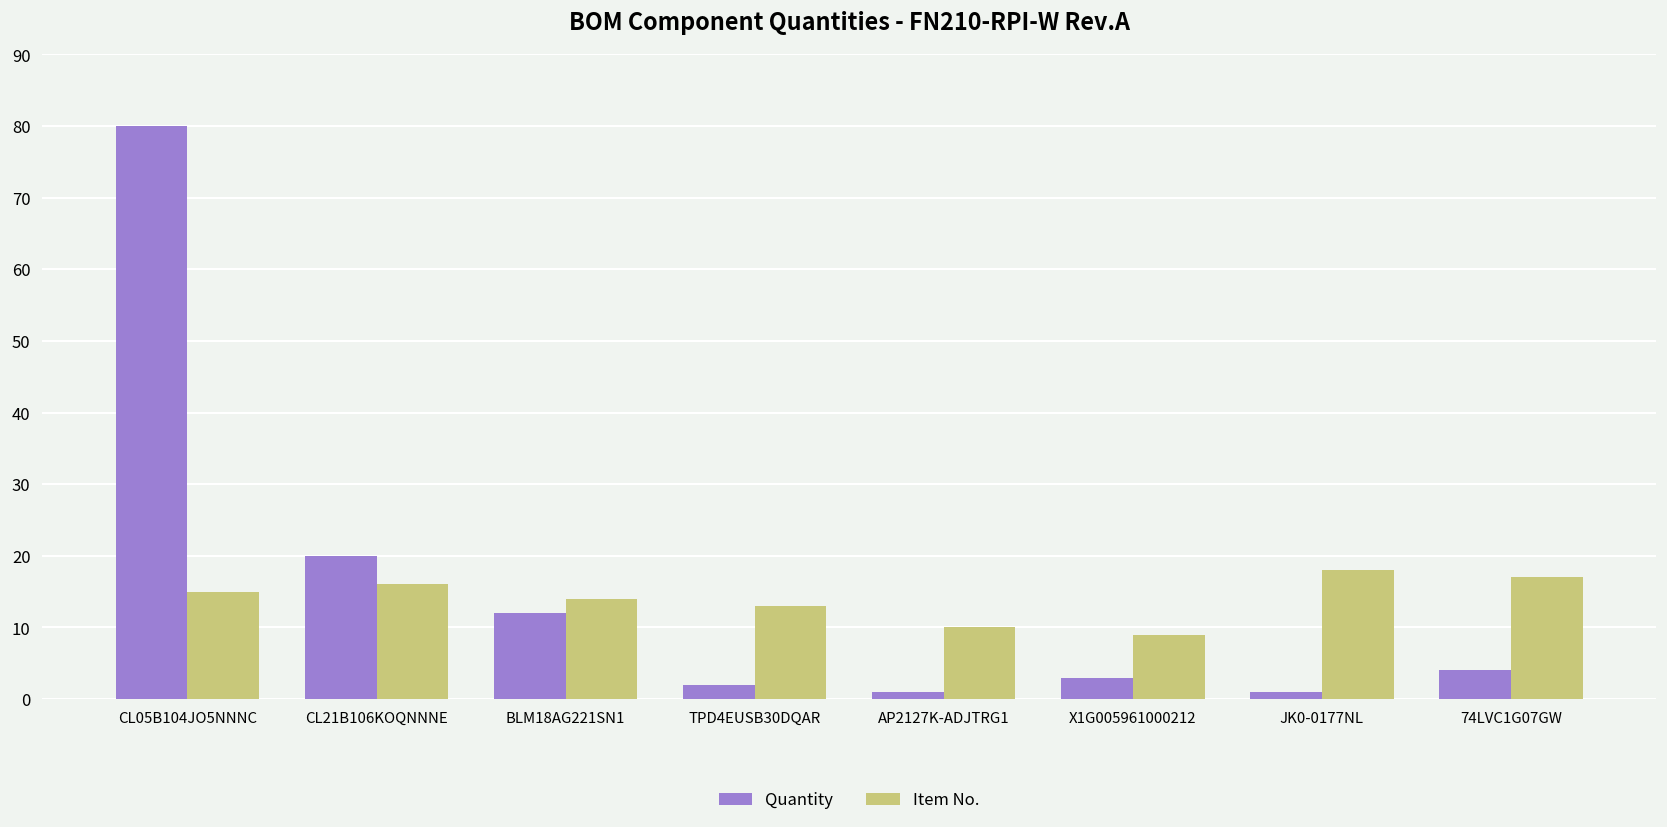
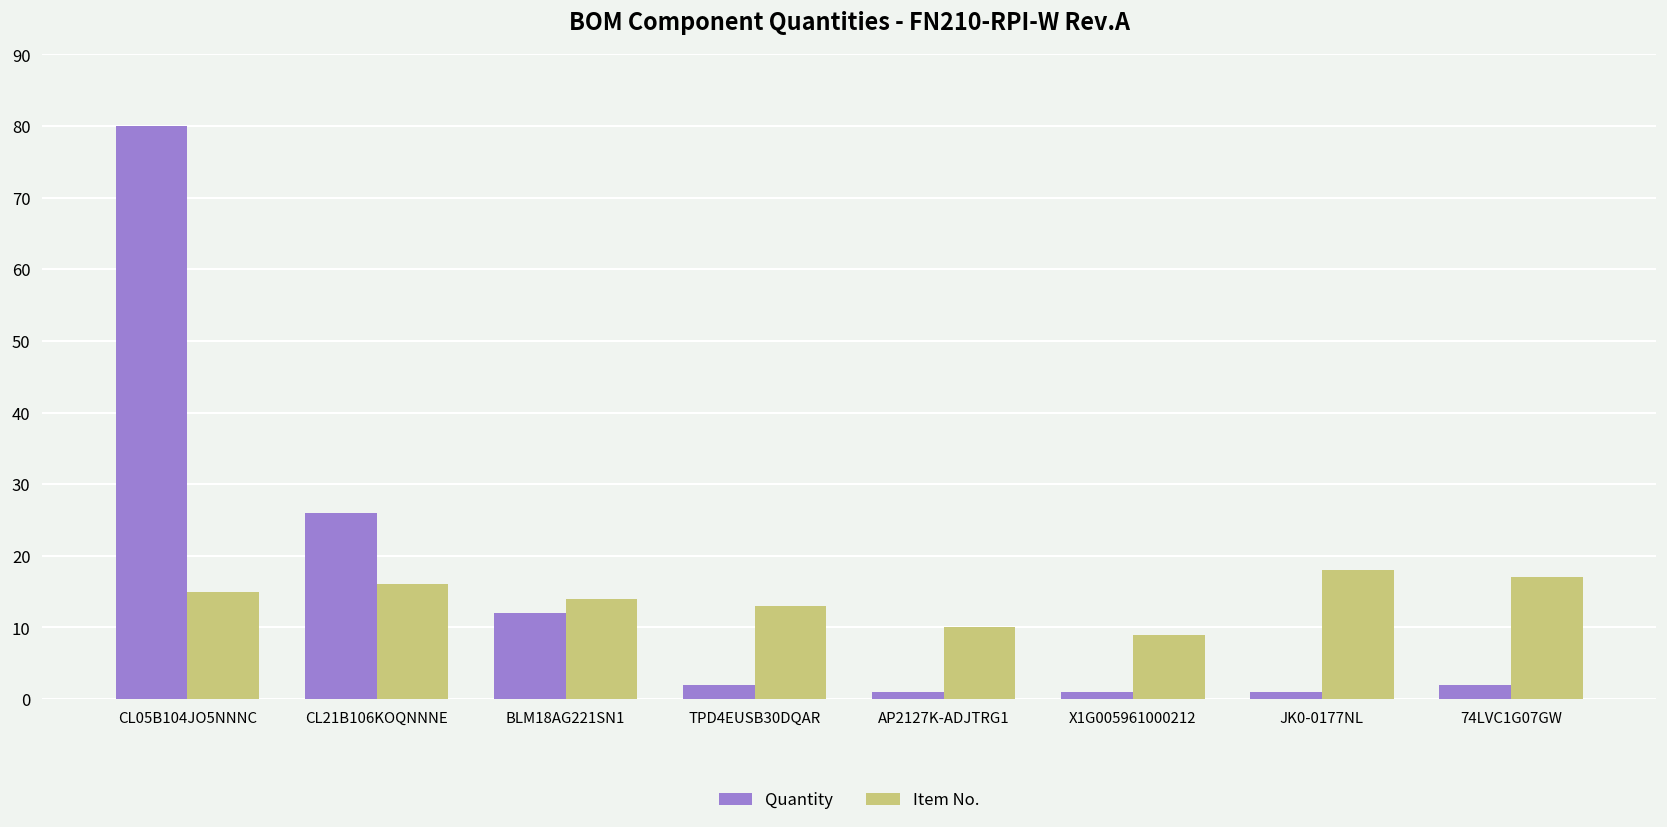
Quantity, CL21B106KOQNNNE: 20 -> 26
Quantity, X1G005961000212: 3 -> 1
Quantity, 74LVC1G07GW: 4 -> 2
